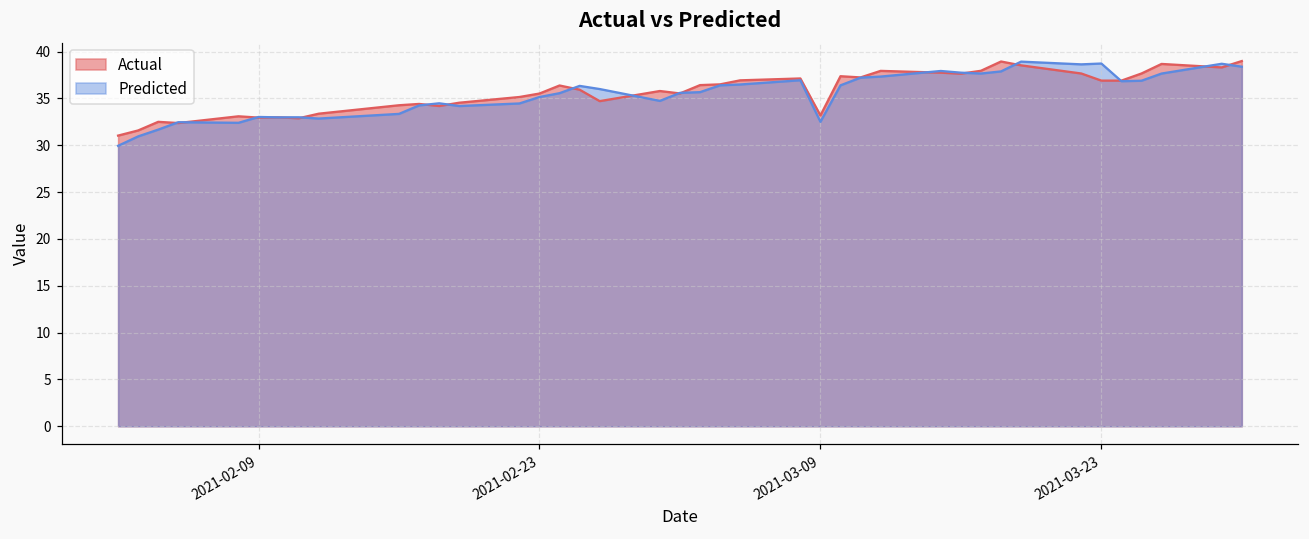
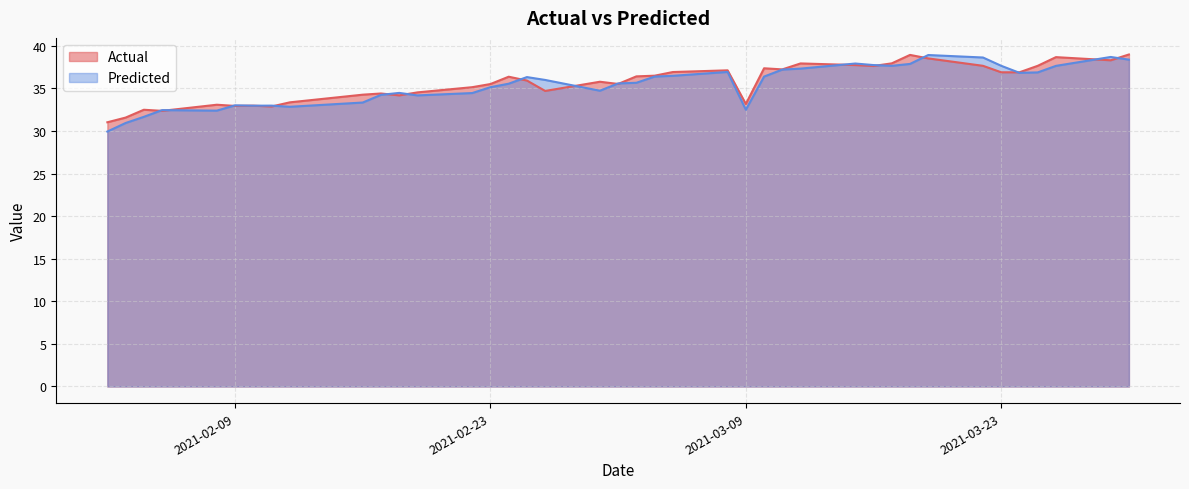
Predicted, 2021-03-23: 39 -> 38
